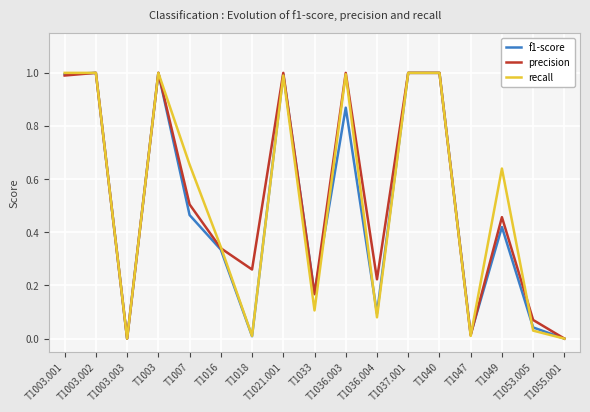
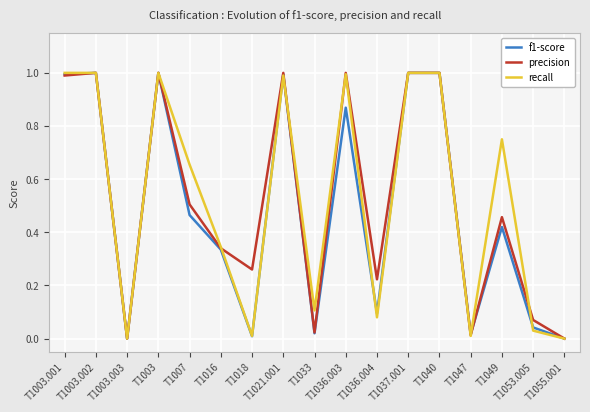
f1-score, T1033: 0.17 -> 0.02
precision, T1033: 0.17 -> 0.02
recall, T1049: 0.64 -> 0.75
